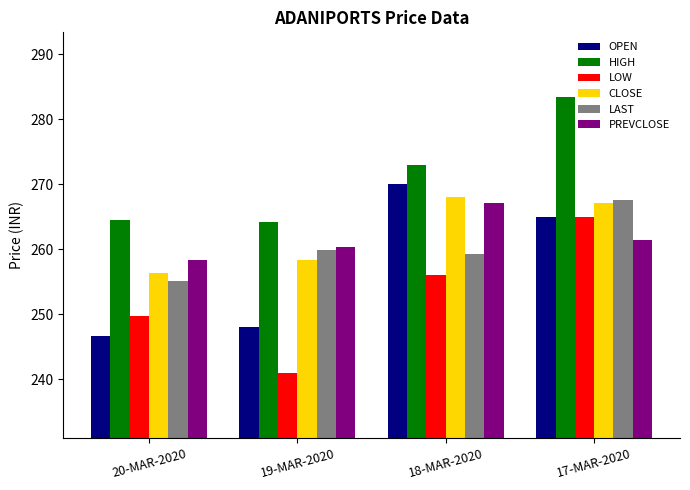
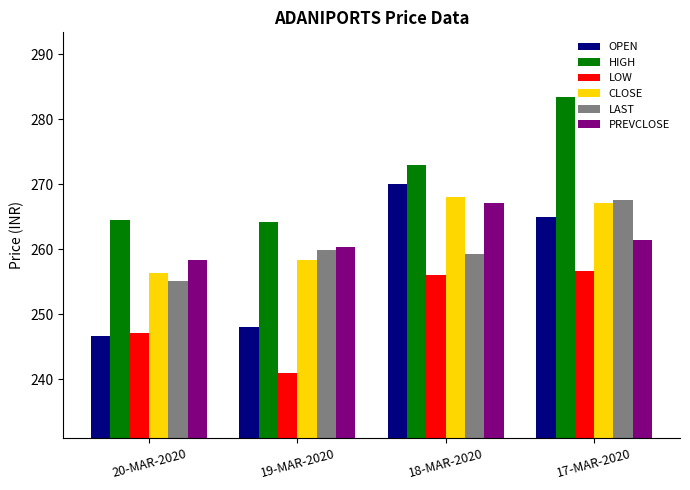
LOW, 20-MAR-2020: 250 -> 247
LOW, 17-MAR-2020: 265 -> 257
